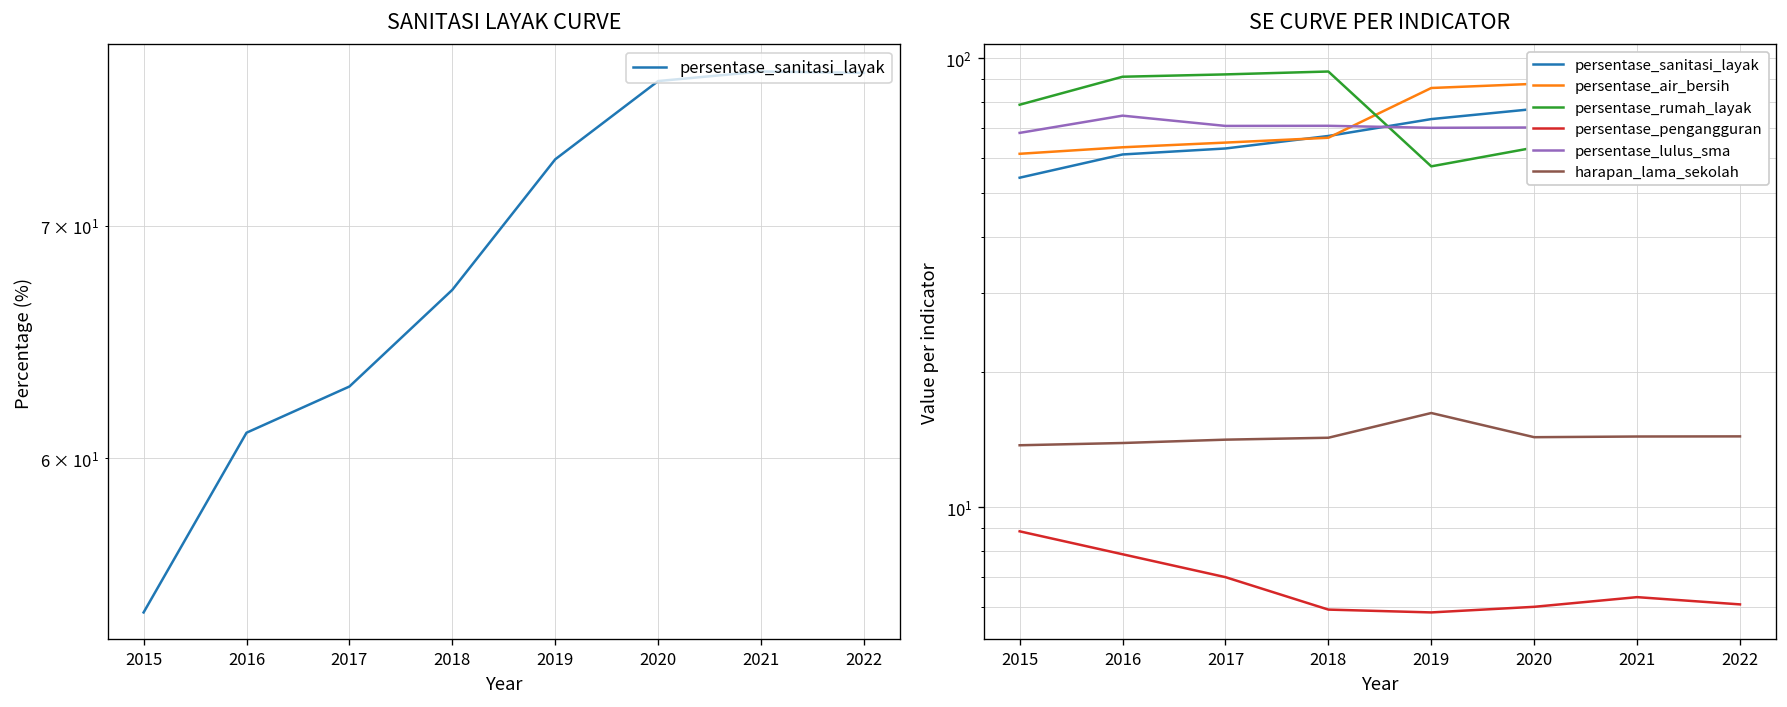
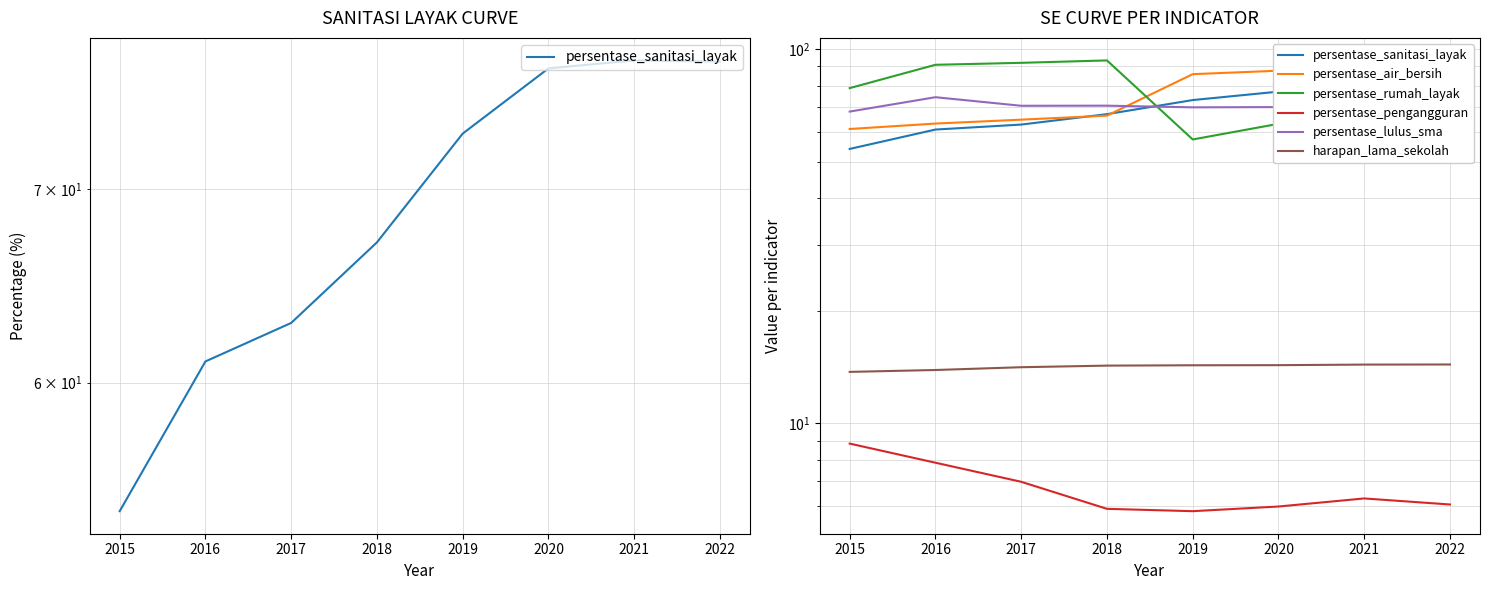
SE CURVE PER INDICATOR, harapan_lama_sekolah, 2019: 16.2 -> 14.3
